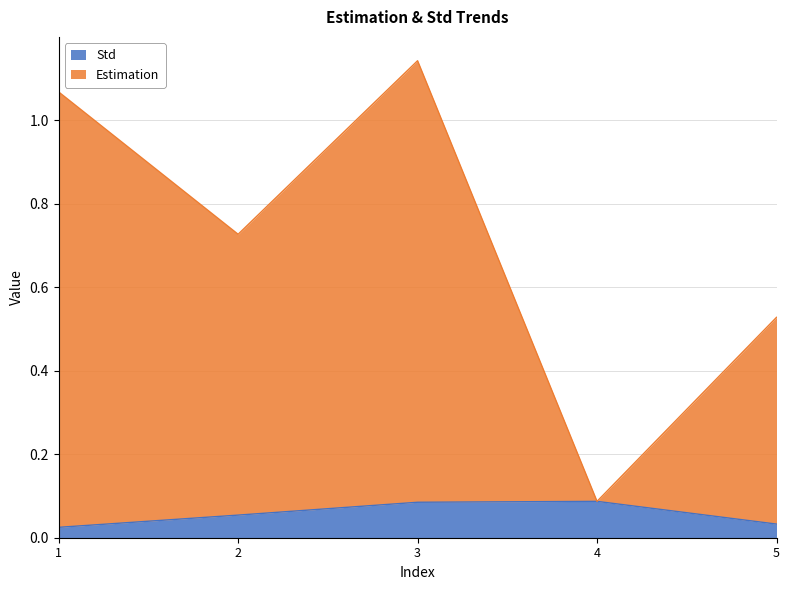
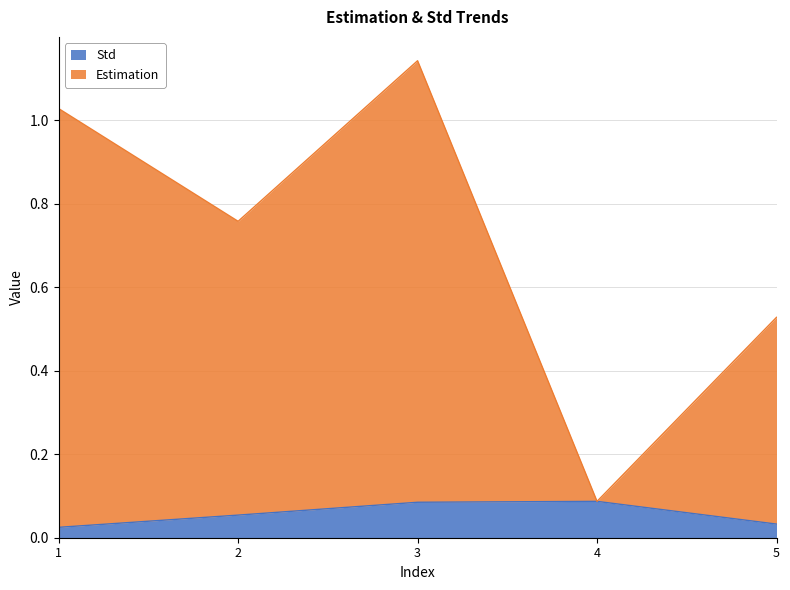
Estimation, 1: 1.04 -> 1.00
Estimation, 2: 0.67 -> 0.70
